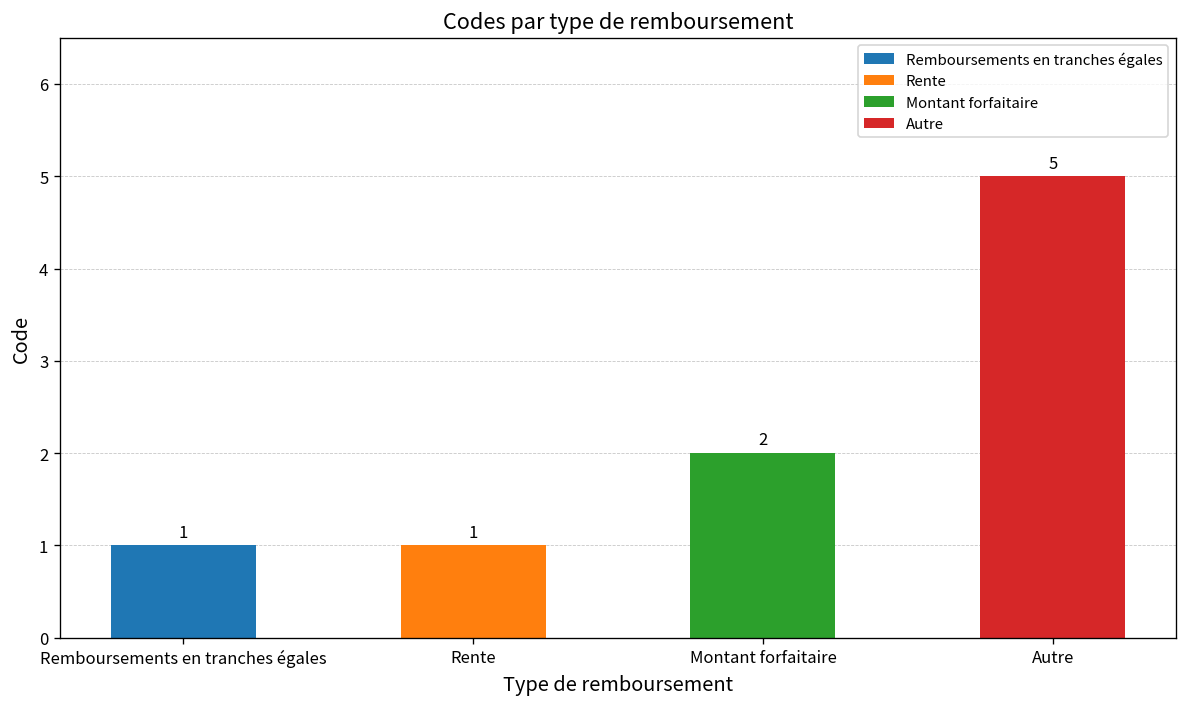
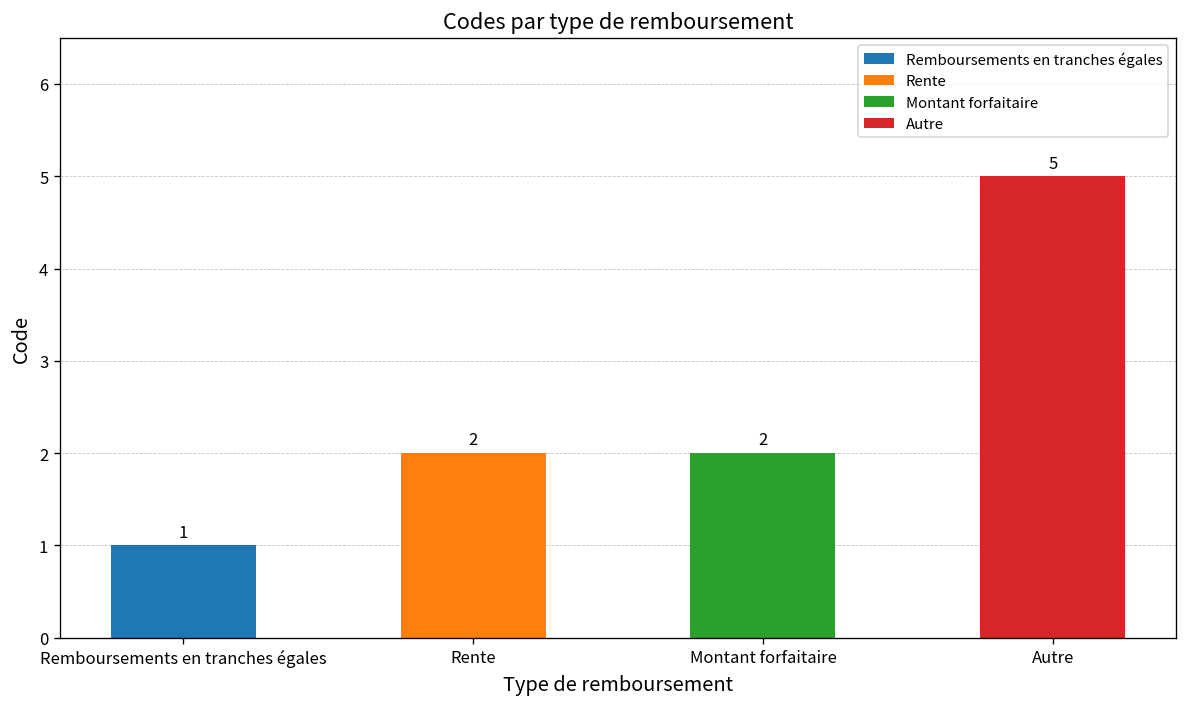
Rente: 1 -> 2
